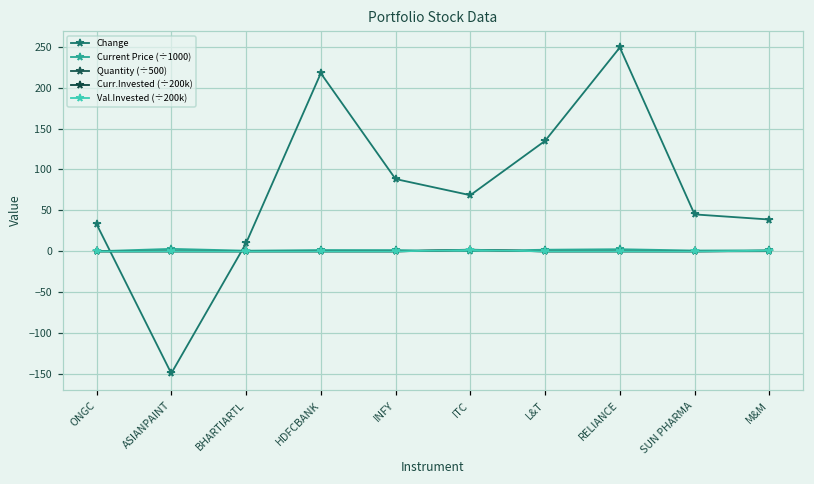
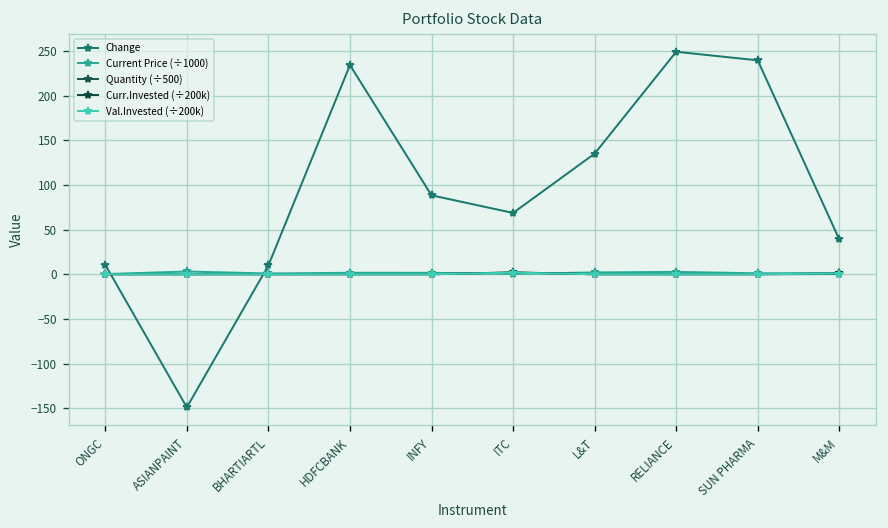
Change, ONGC: 30 -> 10
Change, HDFCBANK: 220 -> 230
Change, SUN PHARMA: 50 -> 240
